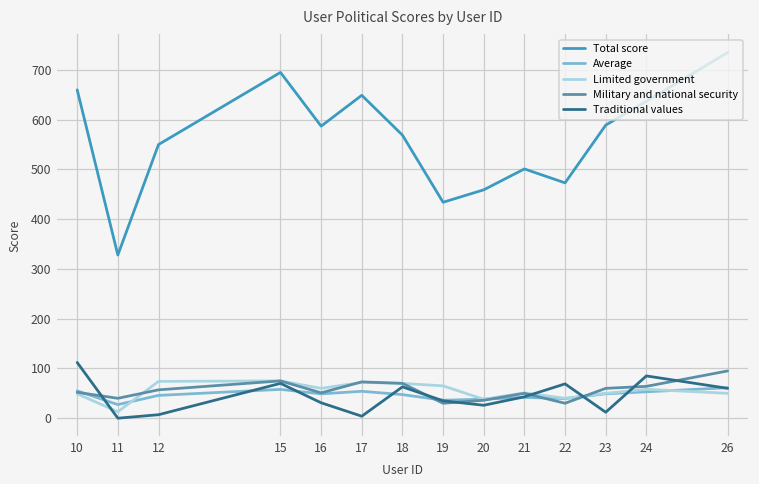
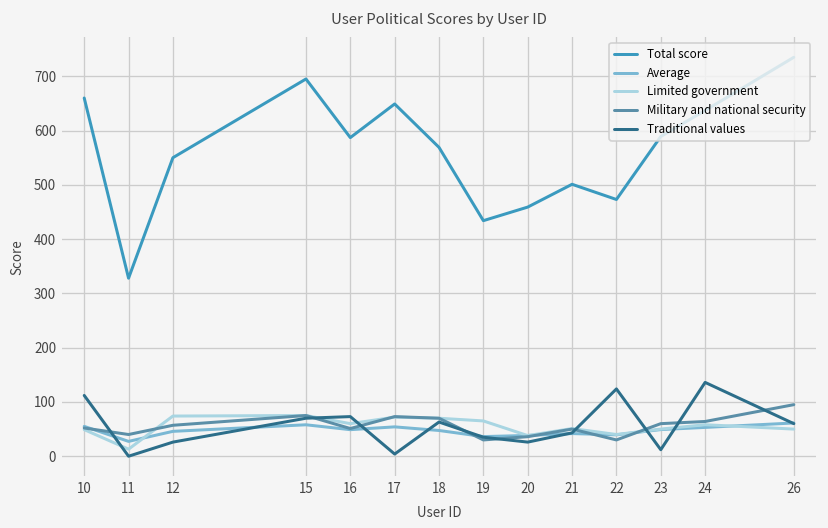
Traditional values, 12: 10 -> 30
Traditional values, 16: 30 -> 70
Traditional values, 22: 70 -> 120
Traditional values, 24: 90 -> 140
